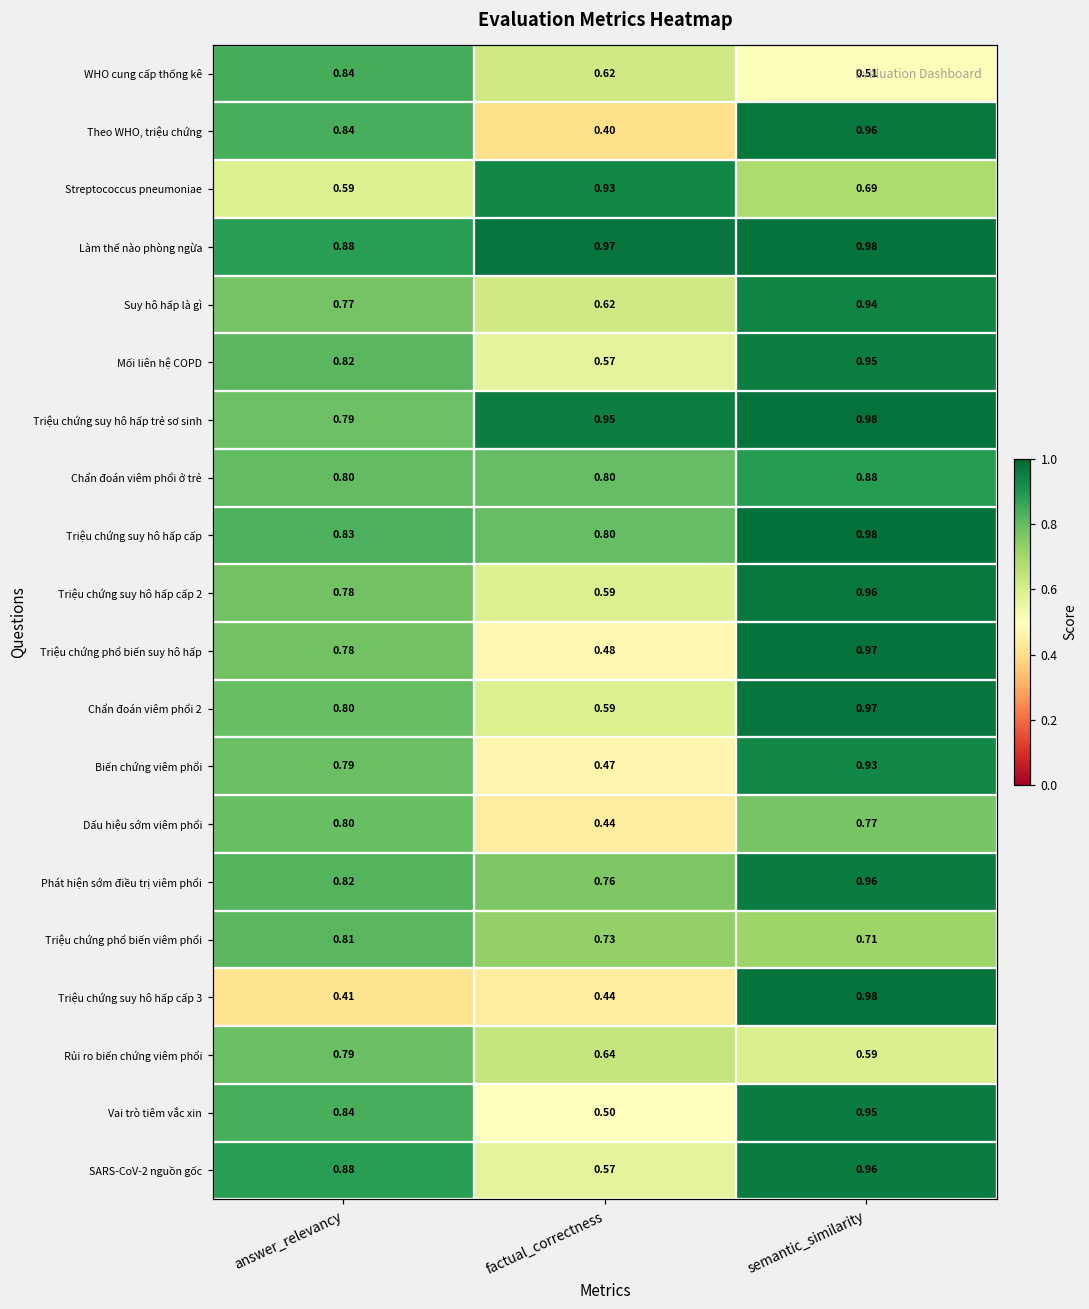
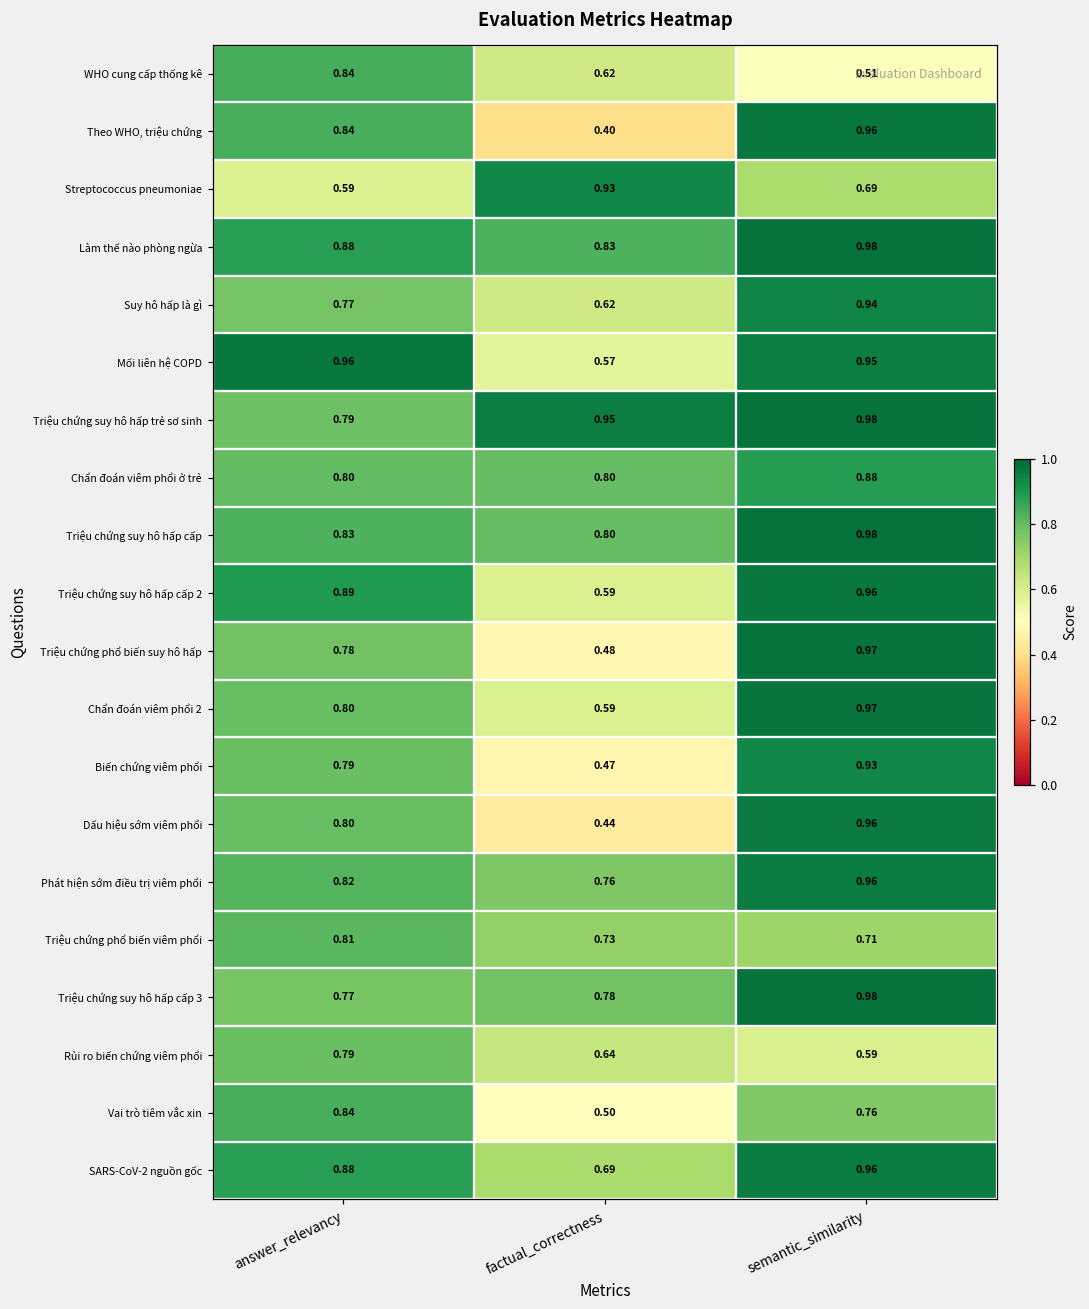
Làm thế nào phòng ngừa, factual_correctness: 0.97 -> 0.83
Mối liên hệ COPD, answer_relevancy: 0.82 -> 0.96
Triệu chứng suy hô hấp cấp 2, answer_relevancy: 0.78 -> 0.89
Dấu hiệu sớm viêm phổi, semantic_similarity: 0.77 -> 0.96
Triệu chứng suy hô hấp cấp 3, answer_relevancy: 0.41 -> 0.77
Triệu chứng suy hô hấp cấp 3, factual_correctness: 0.44 -> 0.78
Vai trò tiêm vắc xin, semantic_similarity: 0.95 -> 0.76
SARS-CoV-2 nguồn gốc, factual_correctness: 0.57 -> 0.69
